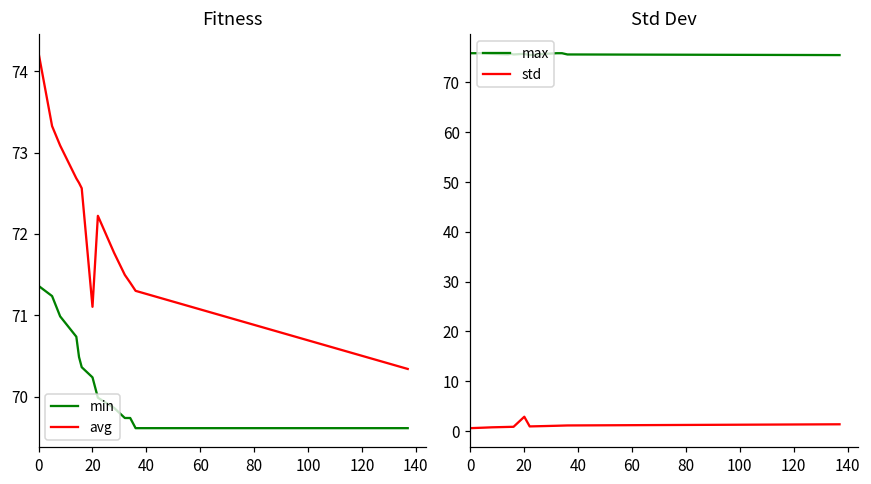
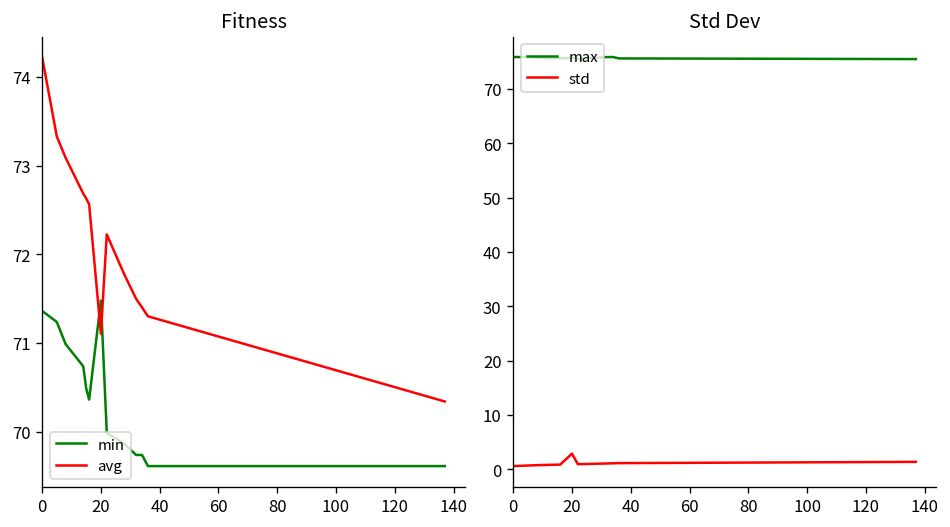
Fitness, min, 20: 70.2 -> 71.5
